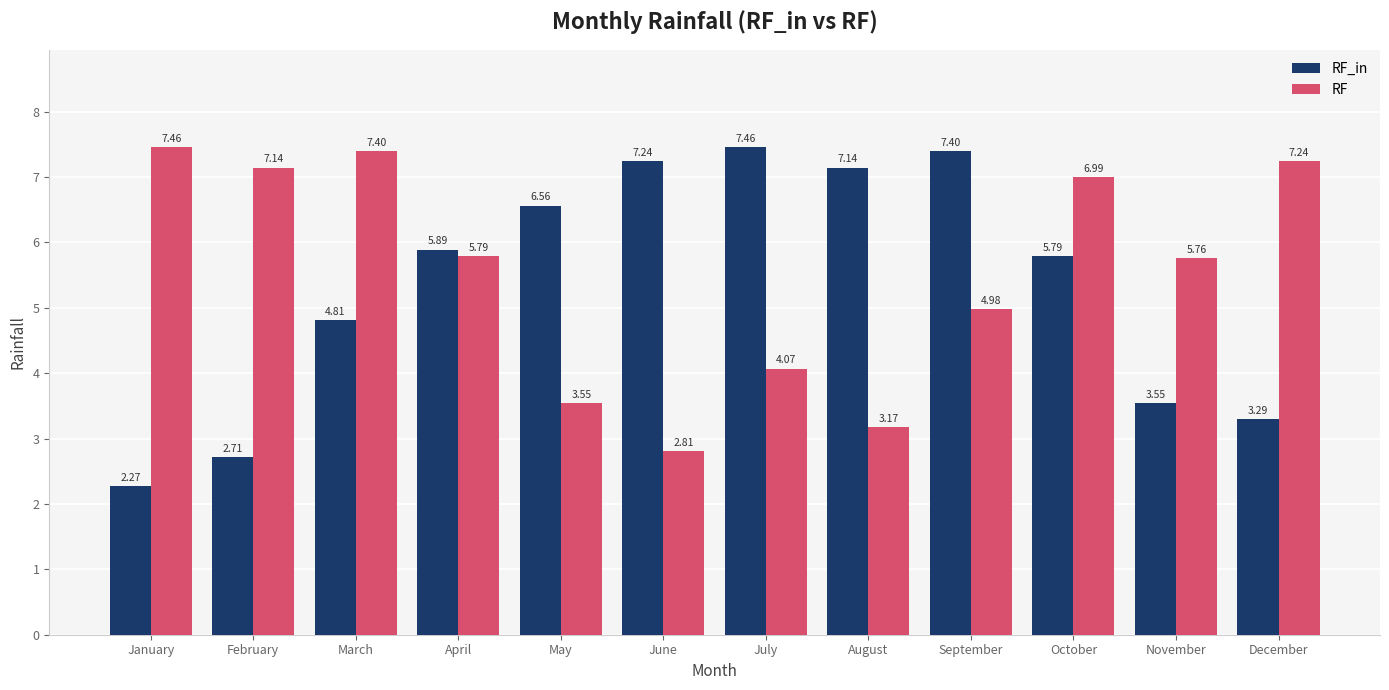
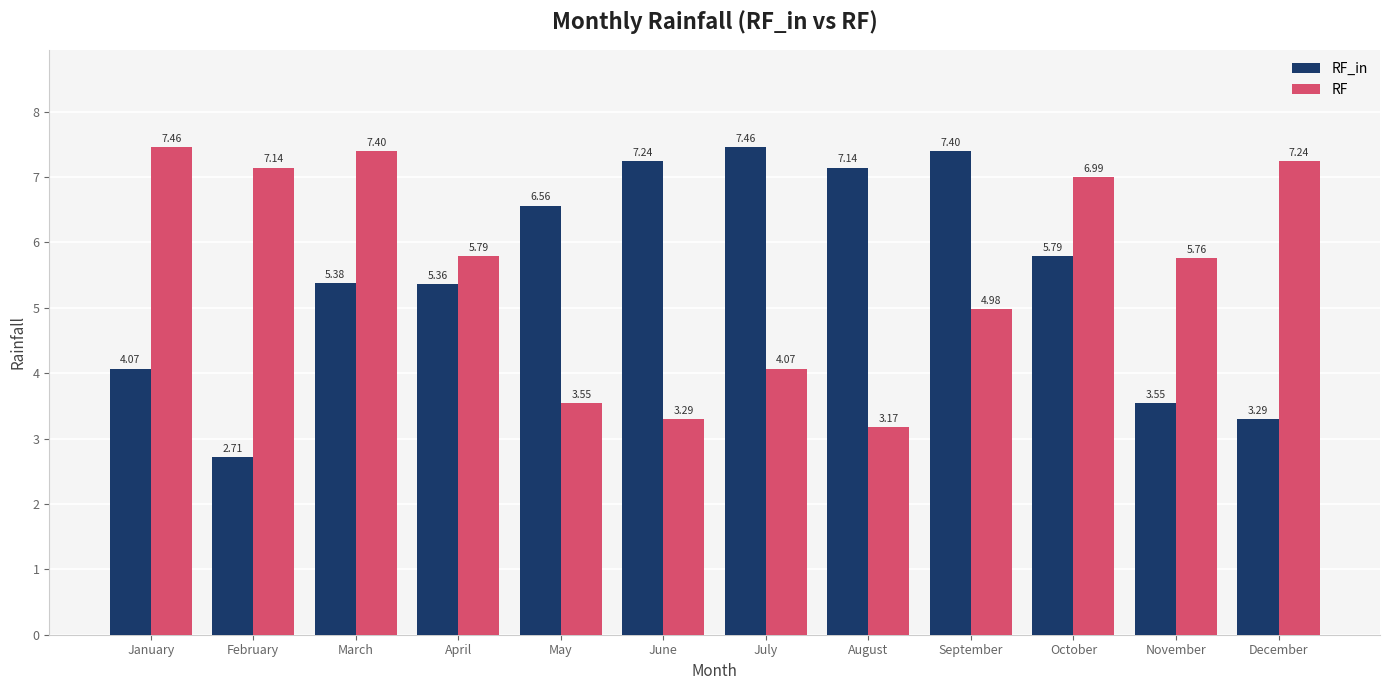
RF_in, January: 2.27 -> 4.07
RF_in, March: 4.81 -> 5.38
RF_in, April: 5.89 -> 5.36
RF, June: 2.81 -> 3.29
